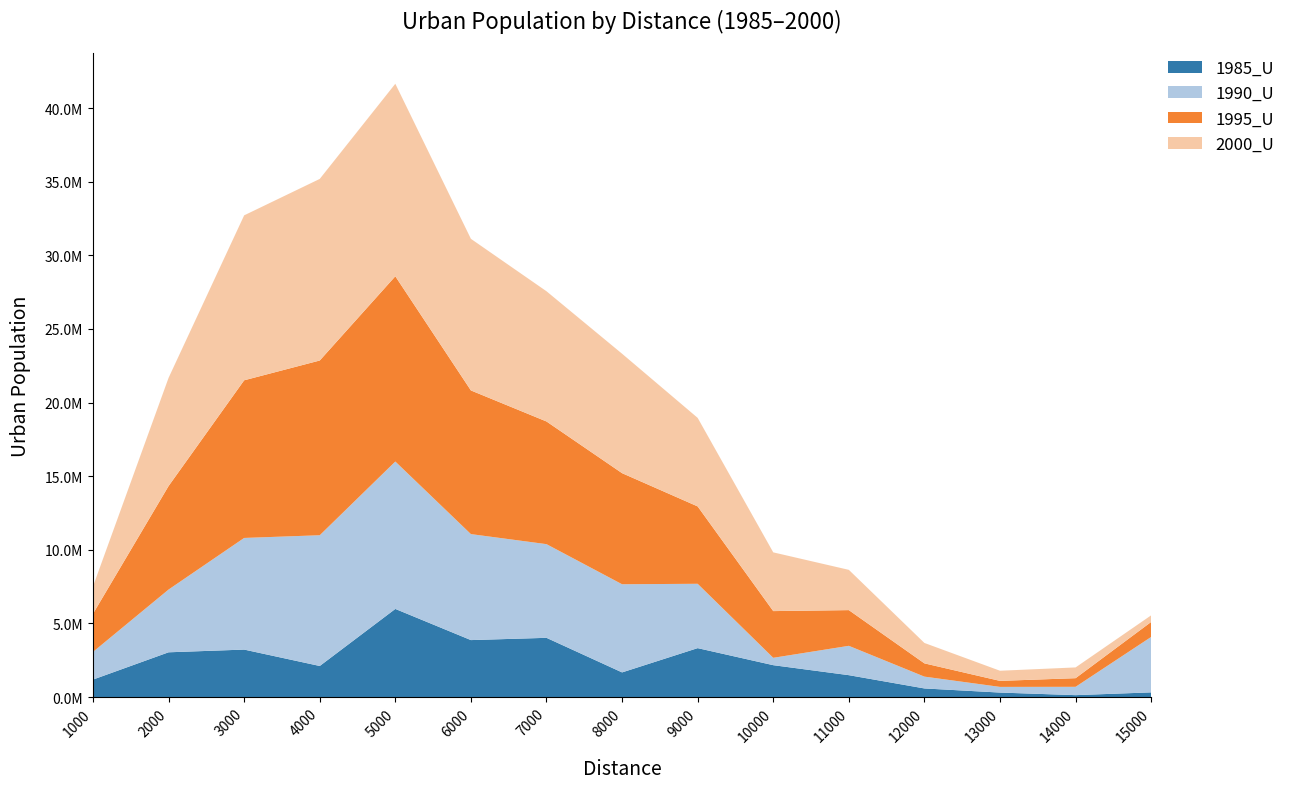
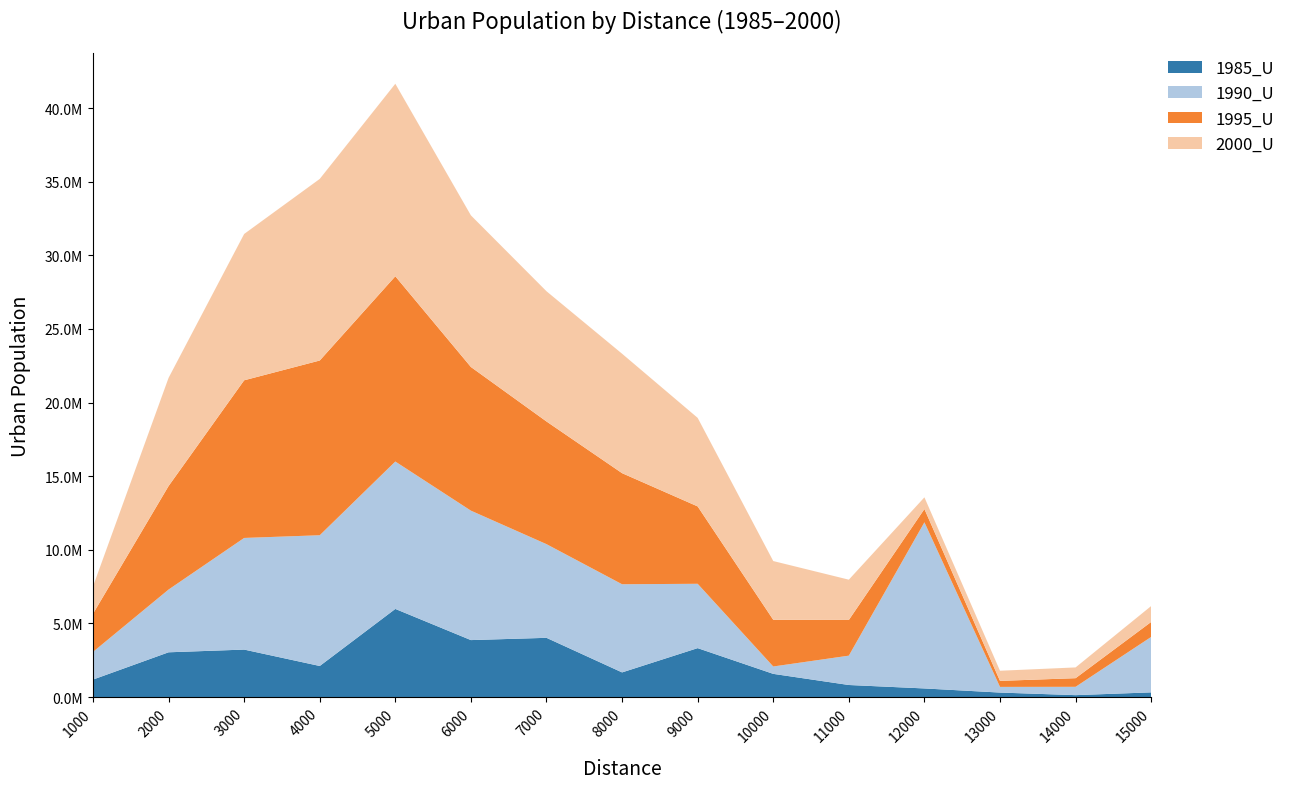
2000_U, 3000: 11200000 -> 9900000
1990_U, 6000: 7200000 -> 8800000
1985_U, 10000: 2200000 -> 1600000
1985_U, 11000: 1500000 -> 800000
1990_U, 12000: 800000 -> 11300000
2000_U, 12000: 1400000 -> 800000
2000_U, 15000: 400000 -> 1100000
